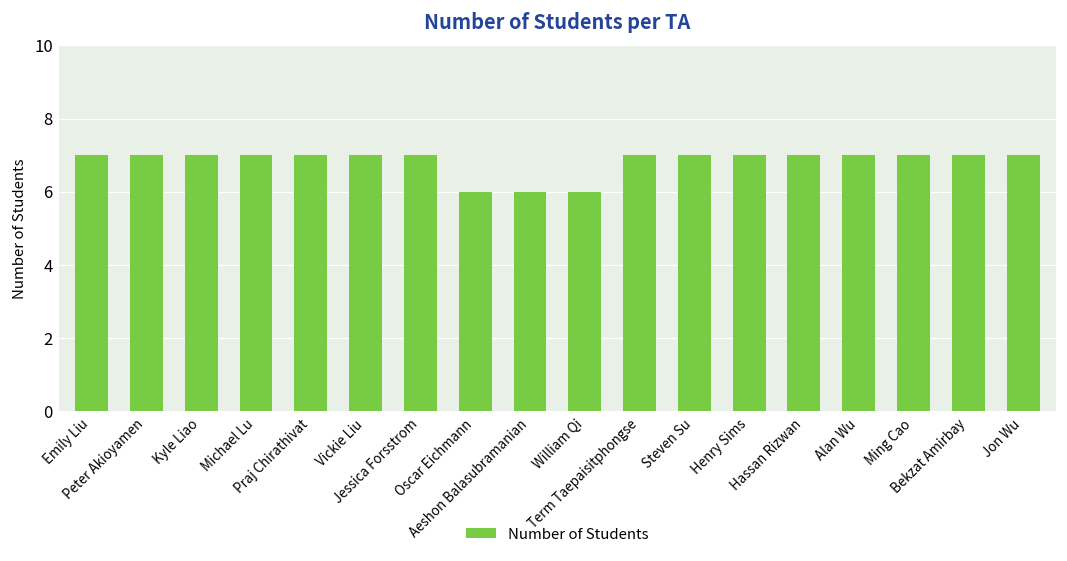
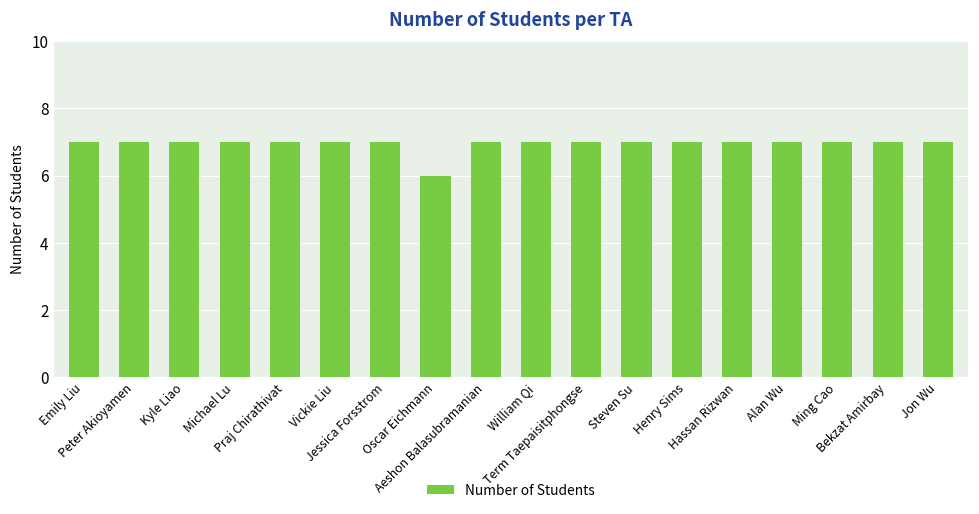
Aeshon Balasubramanian: 6 -> 7
William Qi: 6 -> 7
